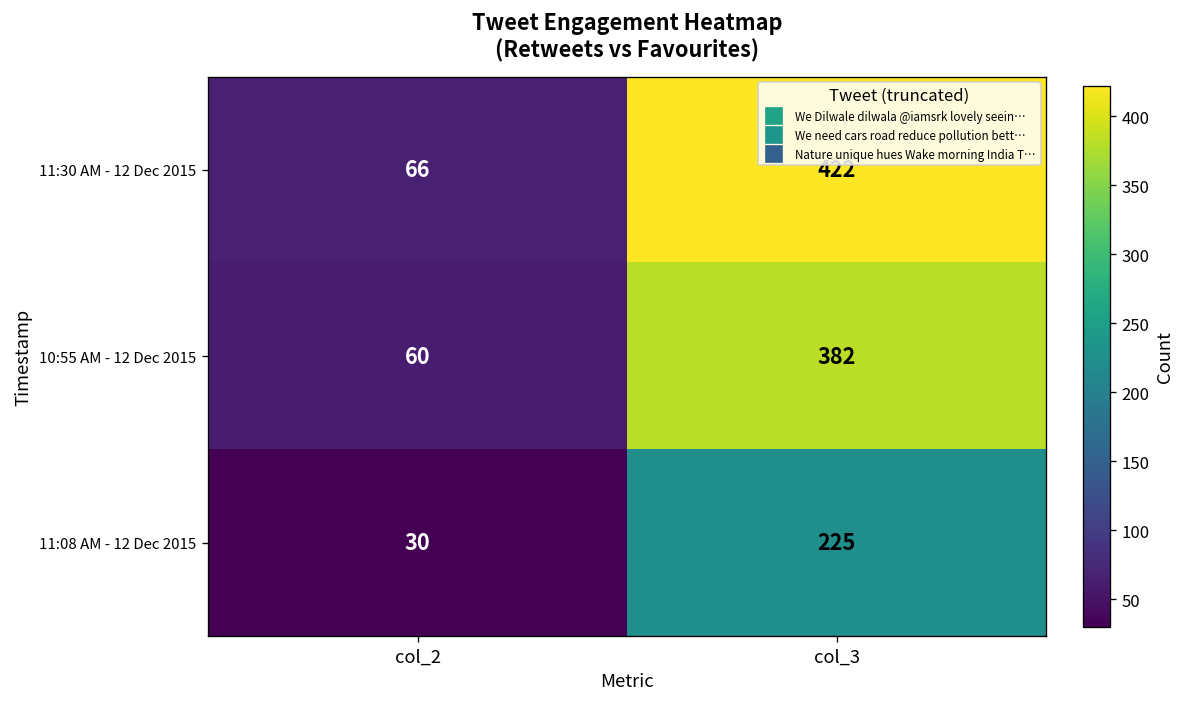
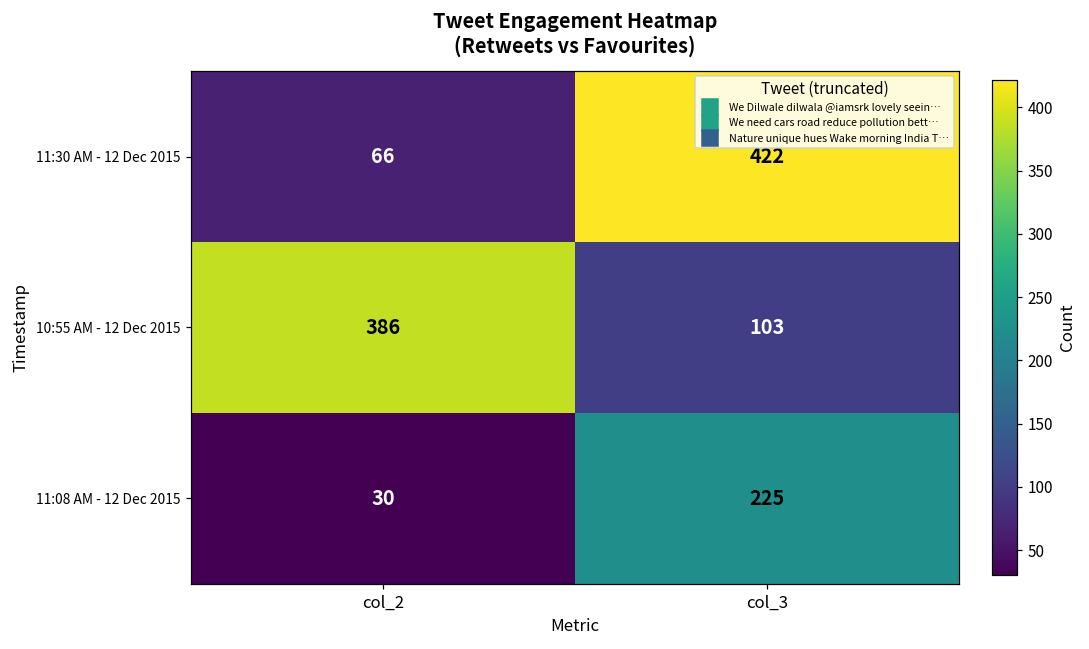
10:55 AM - 12 Dec 2015, col_2: 60 -> 386
10:55 AM - 12 Dec 2015, col_3: 382 -> 103
